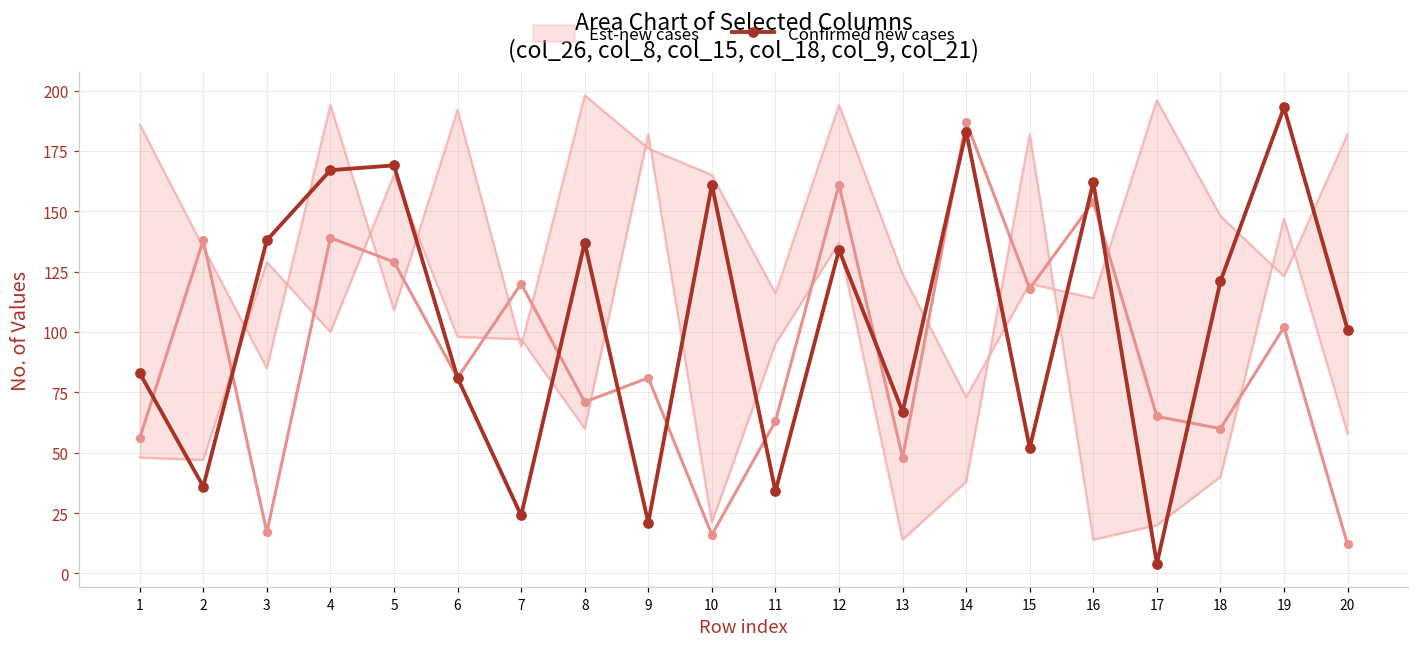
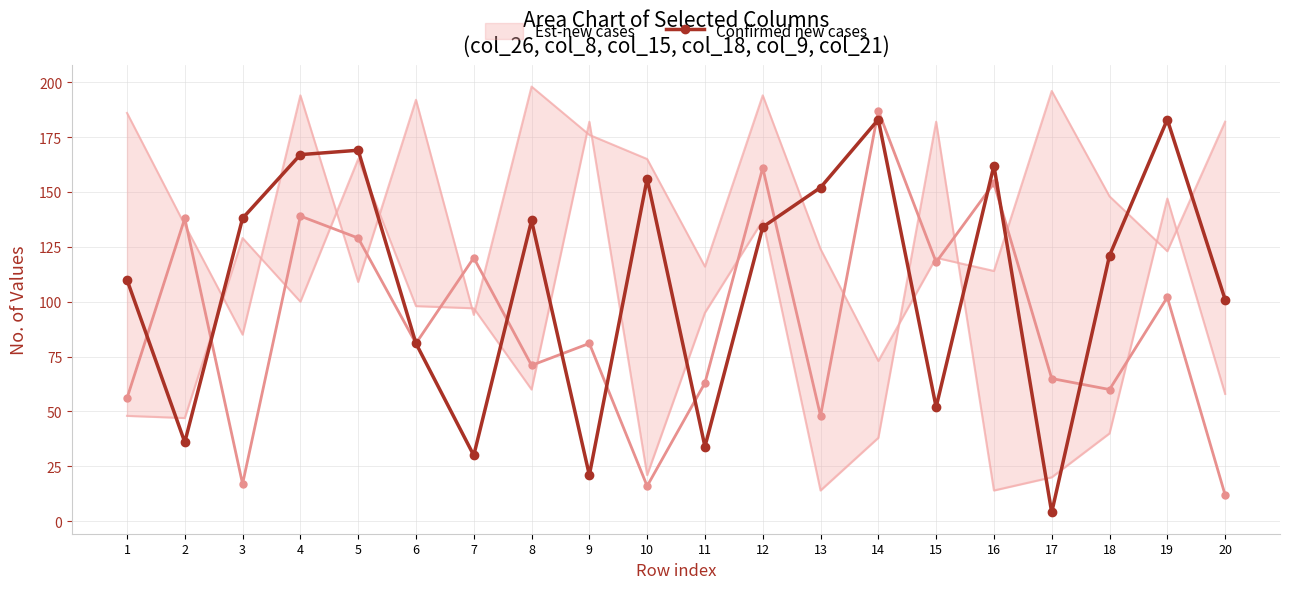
Confirmed new cases, 1: 83 -> 110
Confirmed new cases, 7: 24 -> 30
Confirmed new cases, 10: 161 -> 156
Confirmed new cases, 13: 67 -> 152
Confirmed new cases, 19: 193 -> 183
